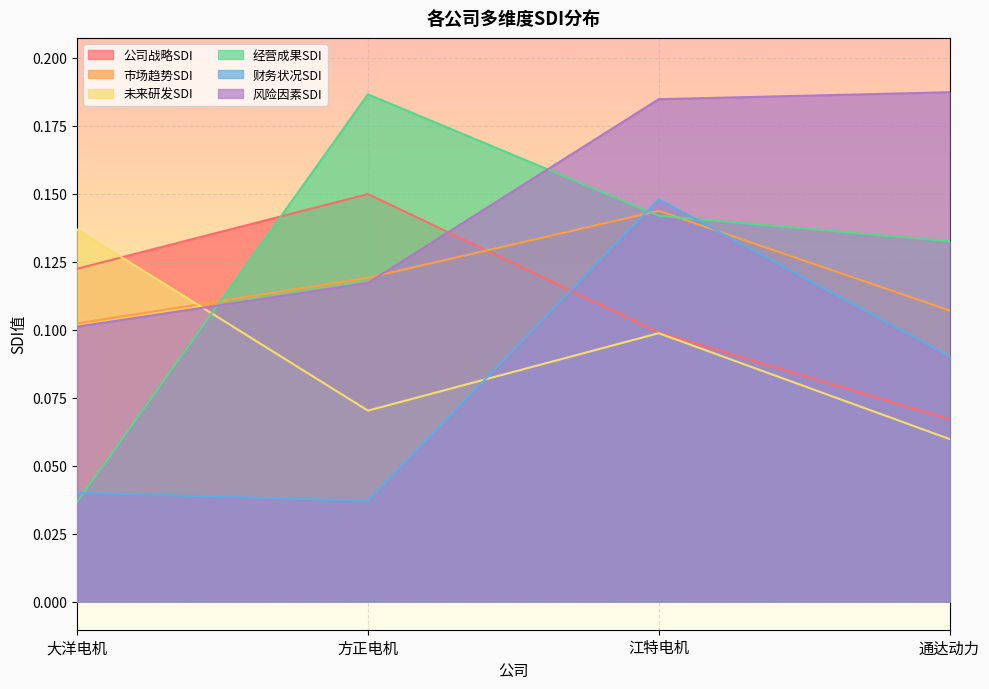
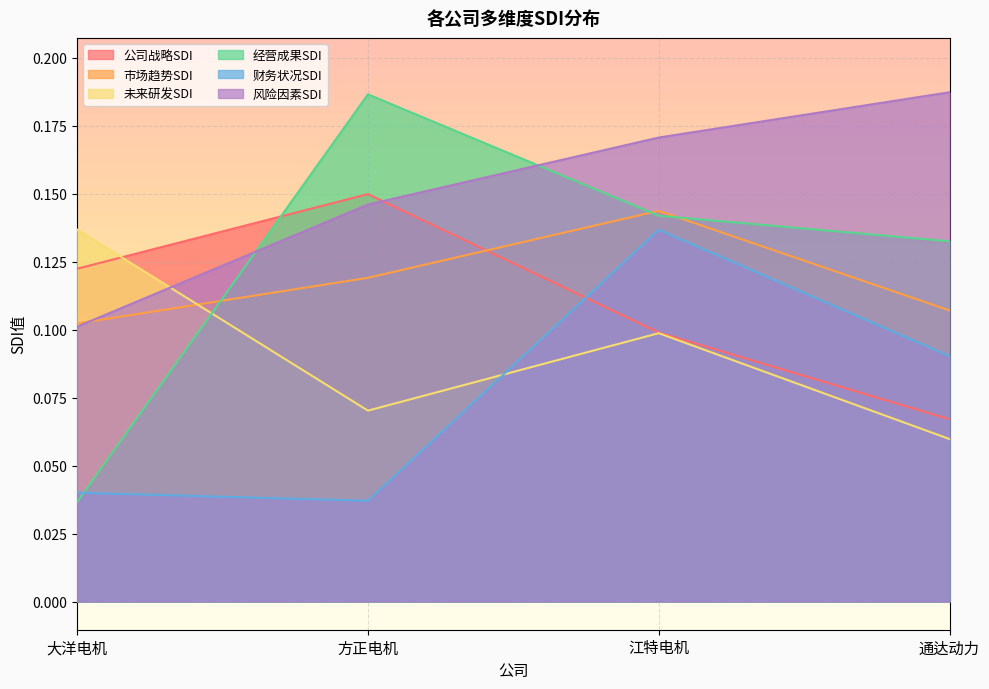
风险因素SDI, 方正电机: 0.117 -> 0.146
财务状况SDI, 江特电机: 0.148 -> 0.137
风险因素SDI, 江特电机: 0.185 -> 0.171
